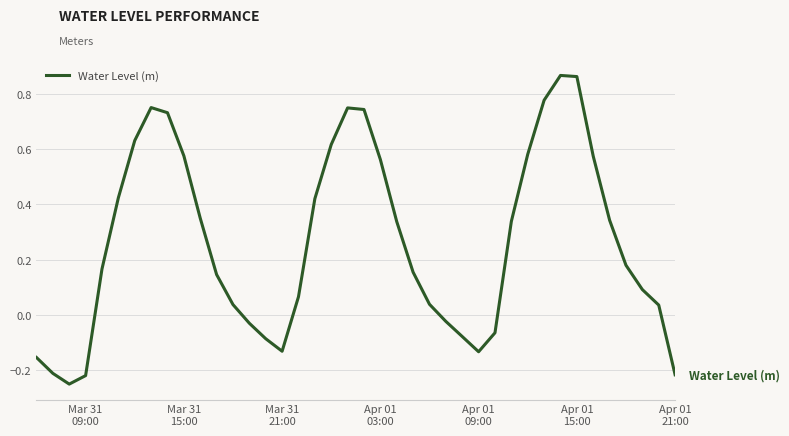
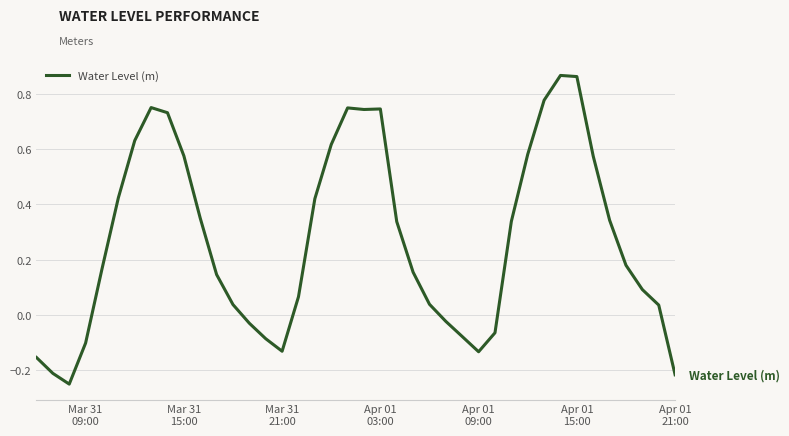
Mar 31 09:00: -0.22 -> -0.10
Apr 01 03:00: 0.56 -> 0.75
